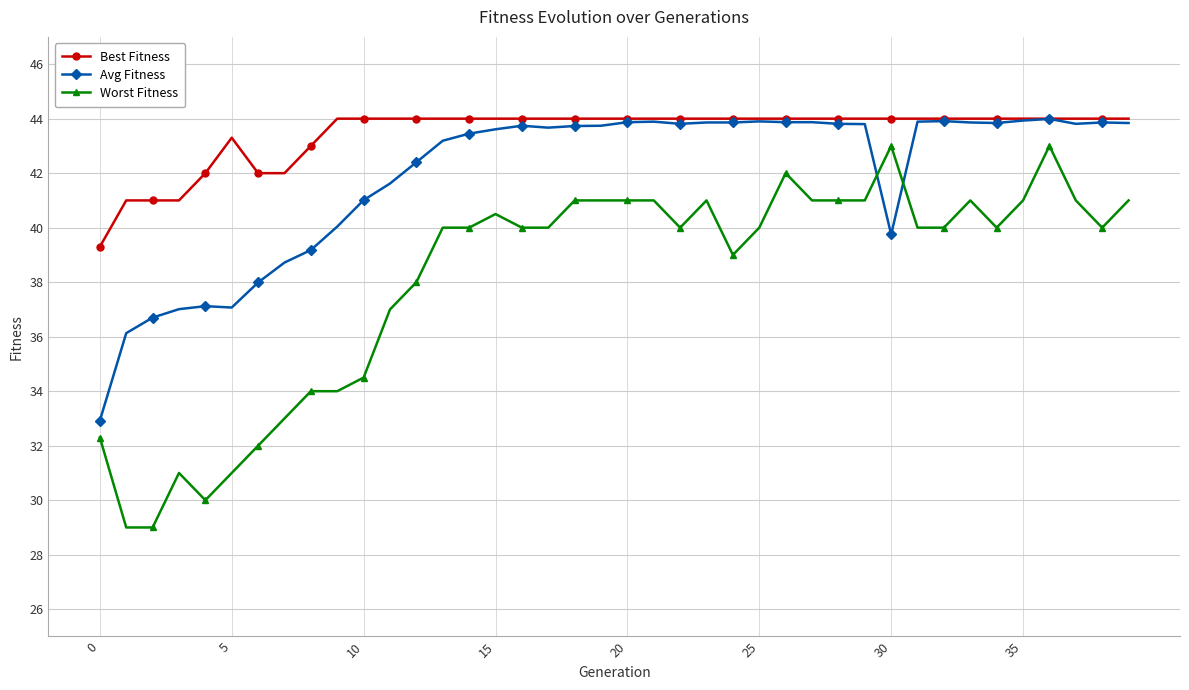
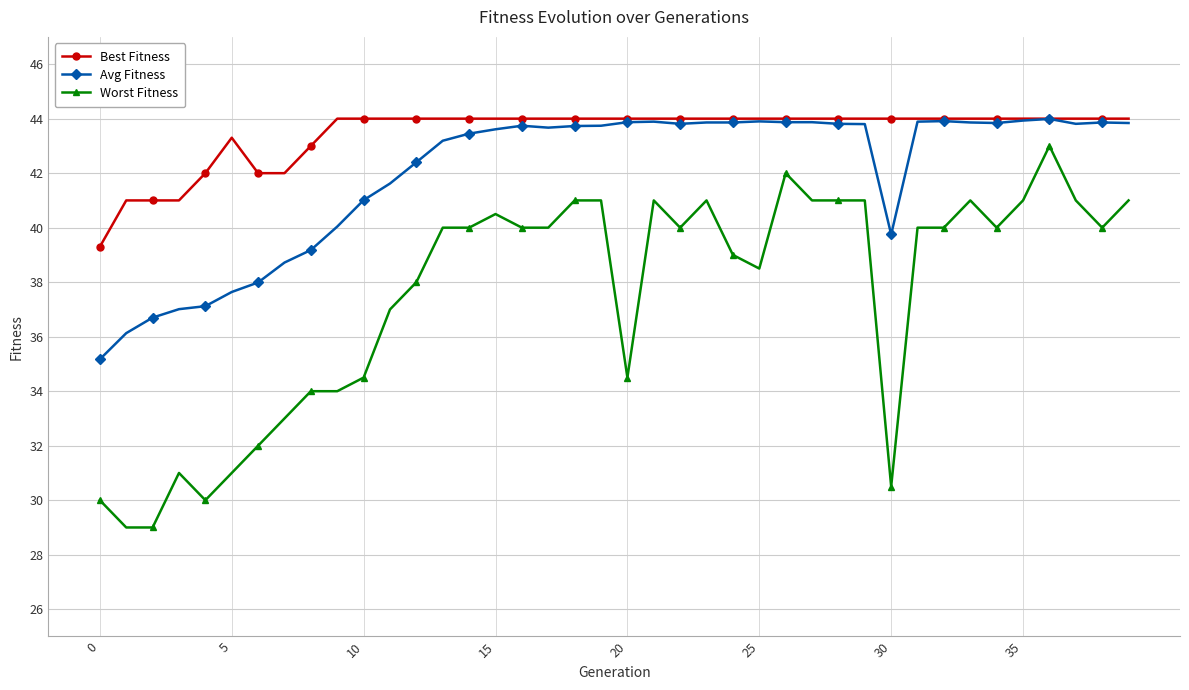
Avg Fitness, 0: 32.9 -> 35.2
Worst Fitness, 0: 32.3 -> 30.0
Avg Fitness, 5: 37.1 -> 37.6
Worst Fitness, 20: 41.0 -> 34.5
Worst Fitness, 25: 40.0 -> 38.5
Worst Fitness, 30: 43.0 -> 30.5
